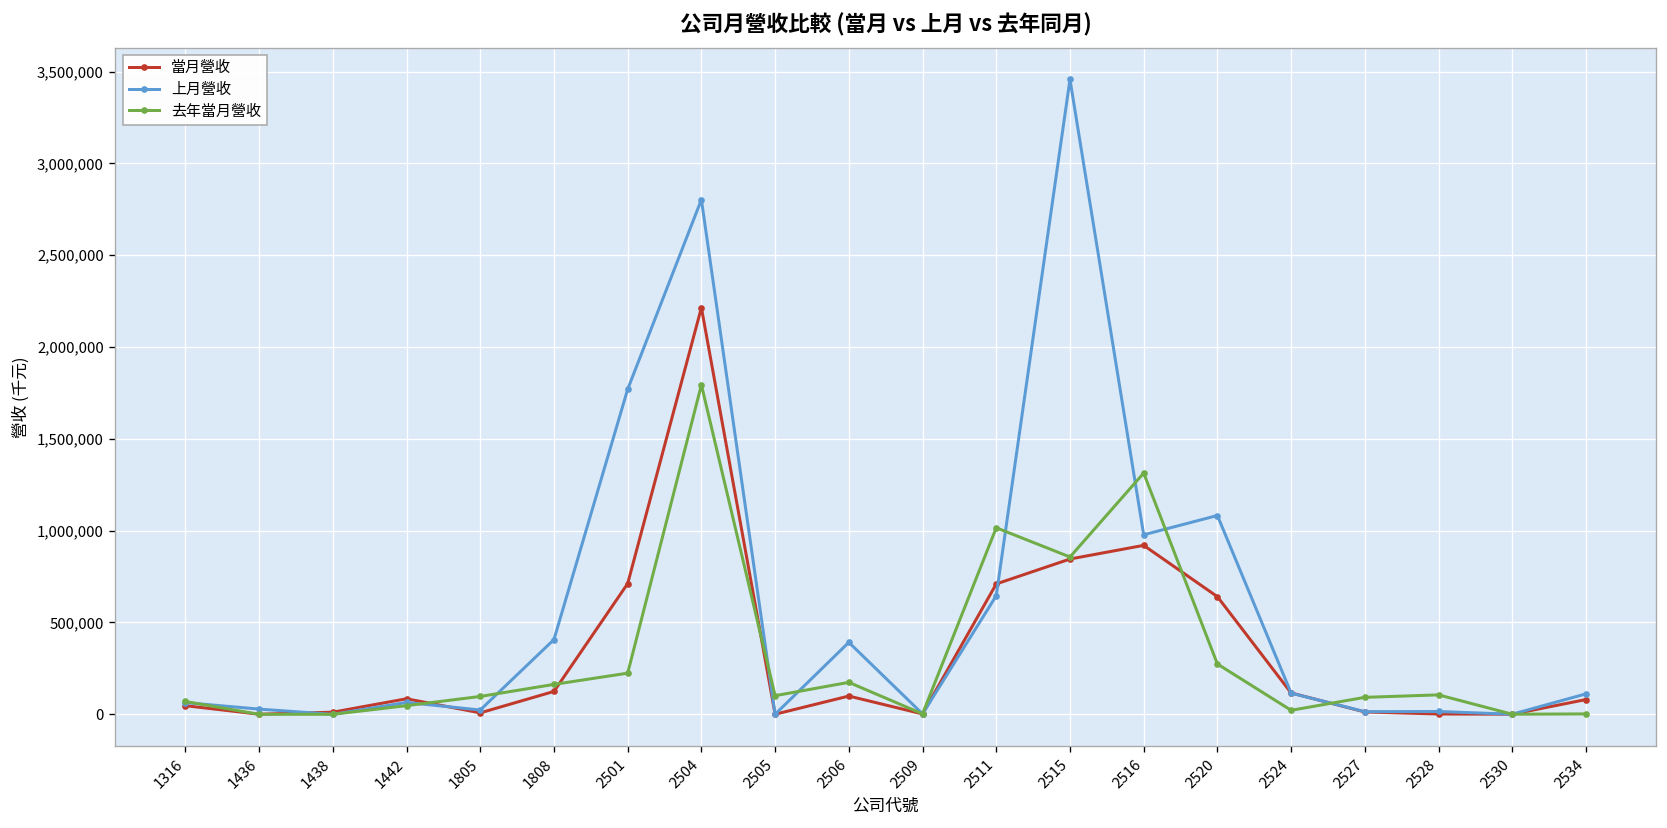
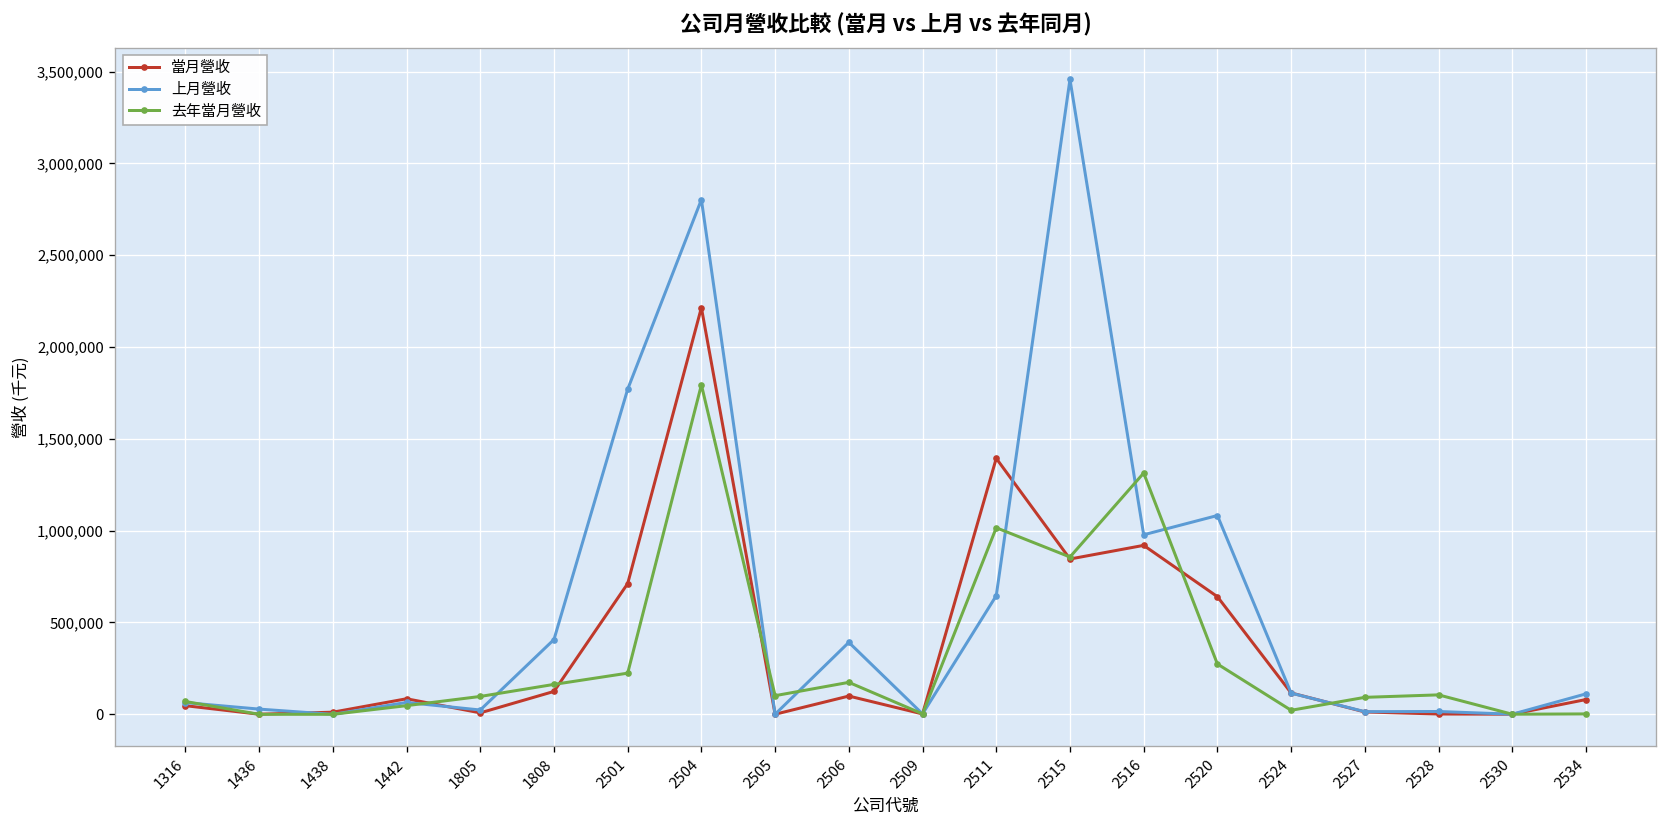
當月營收, 2511: 710,000 -> 1,390,000
